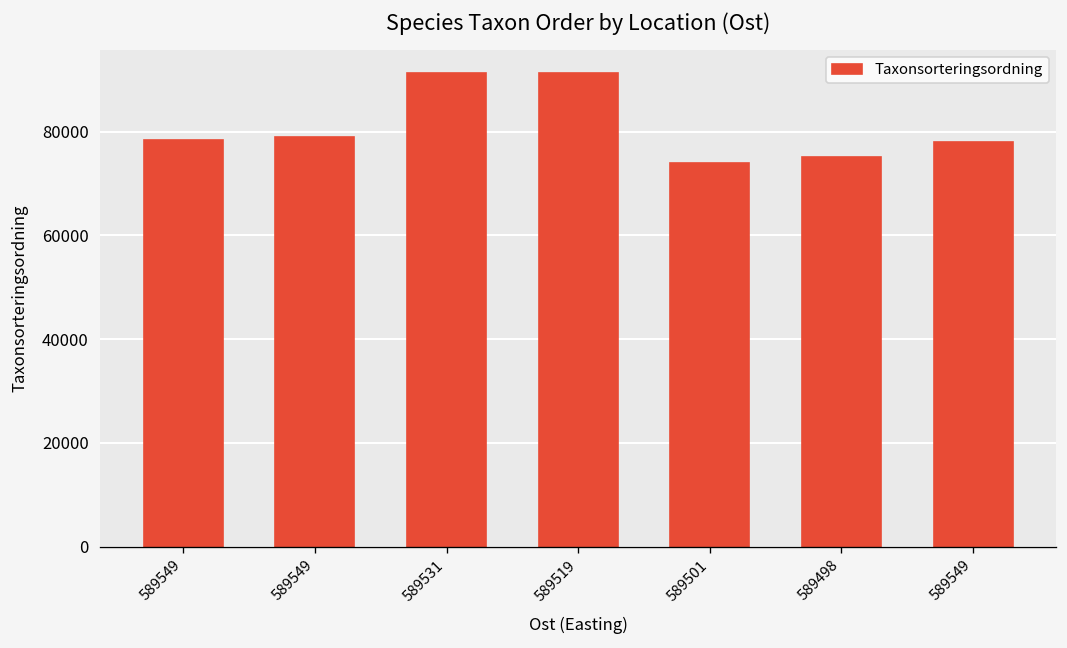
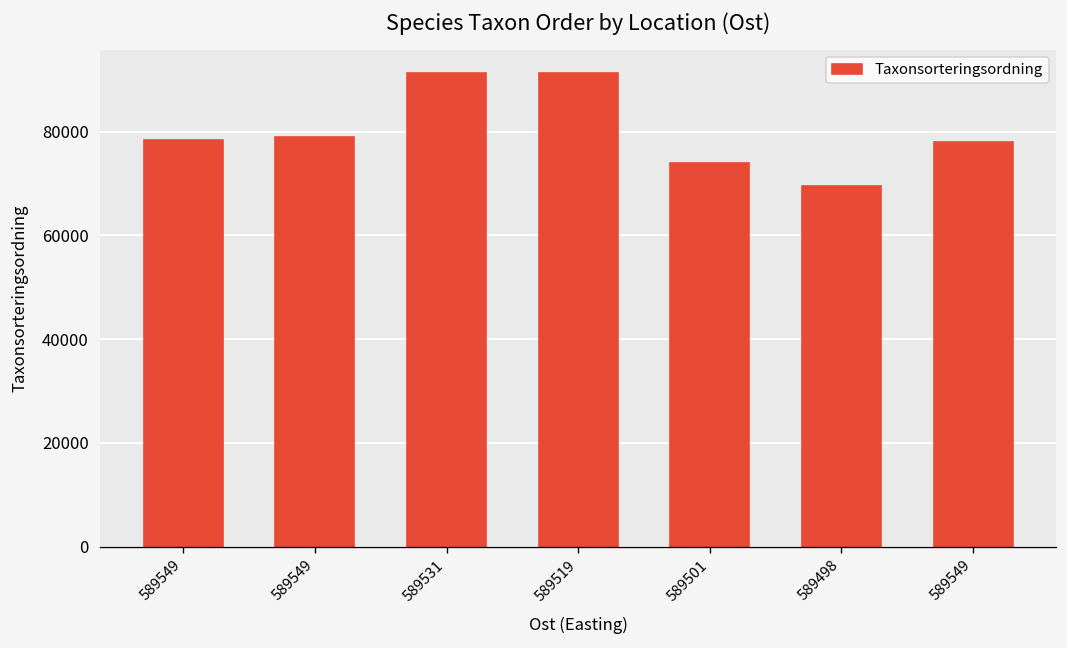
589498: 75000 -> 70000
